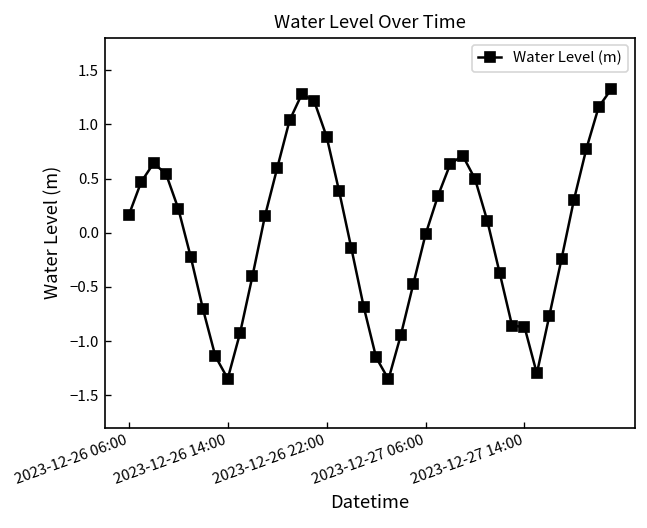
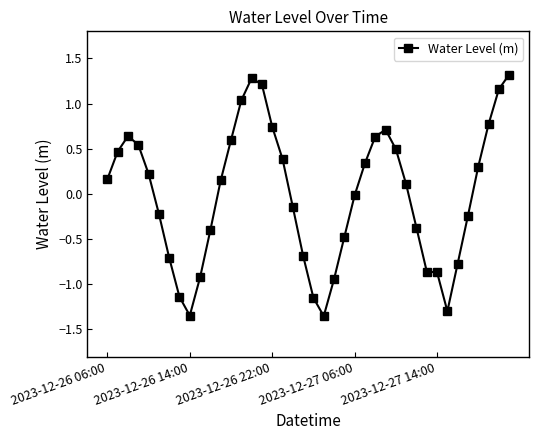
2023-12-26 22:00: 0.9 -> 0.7
